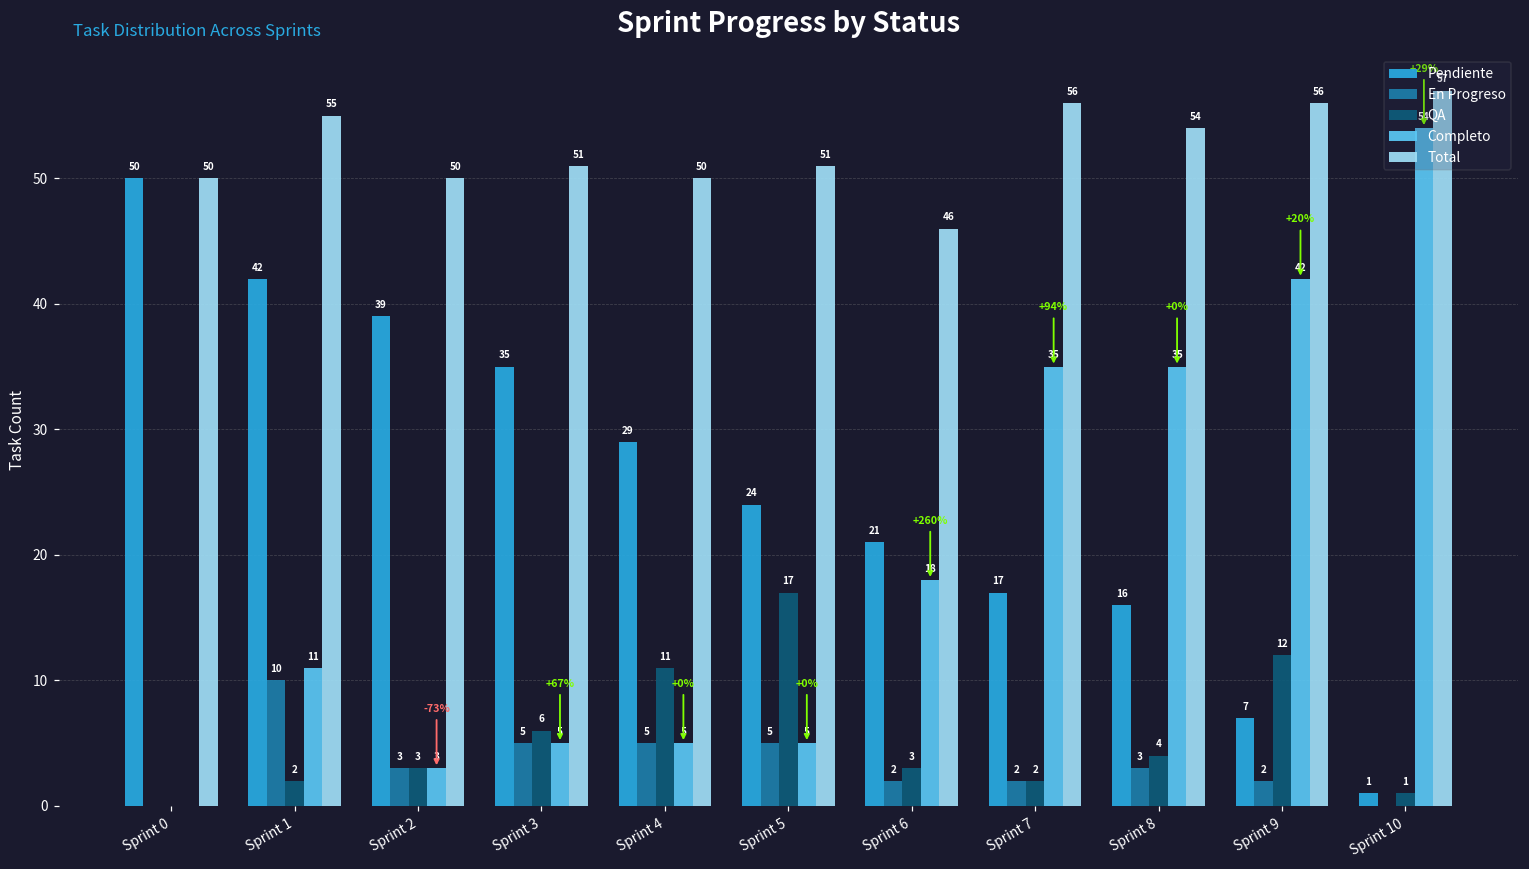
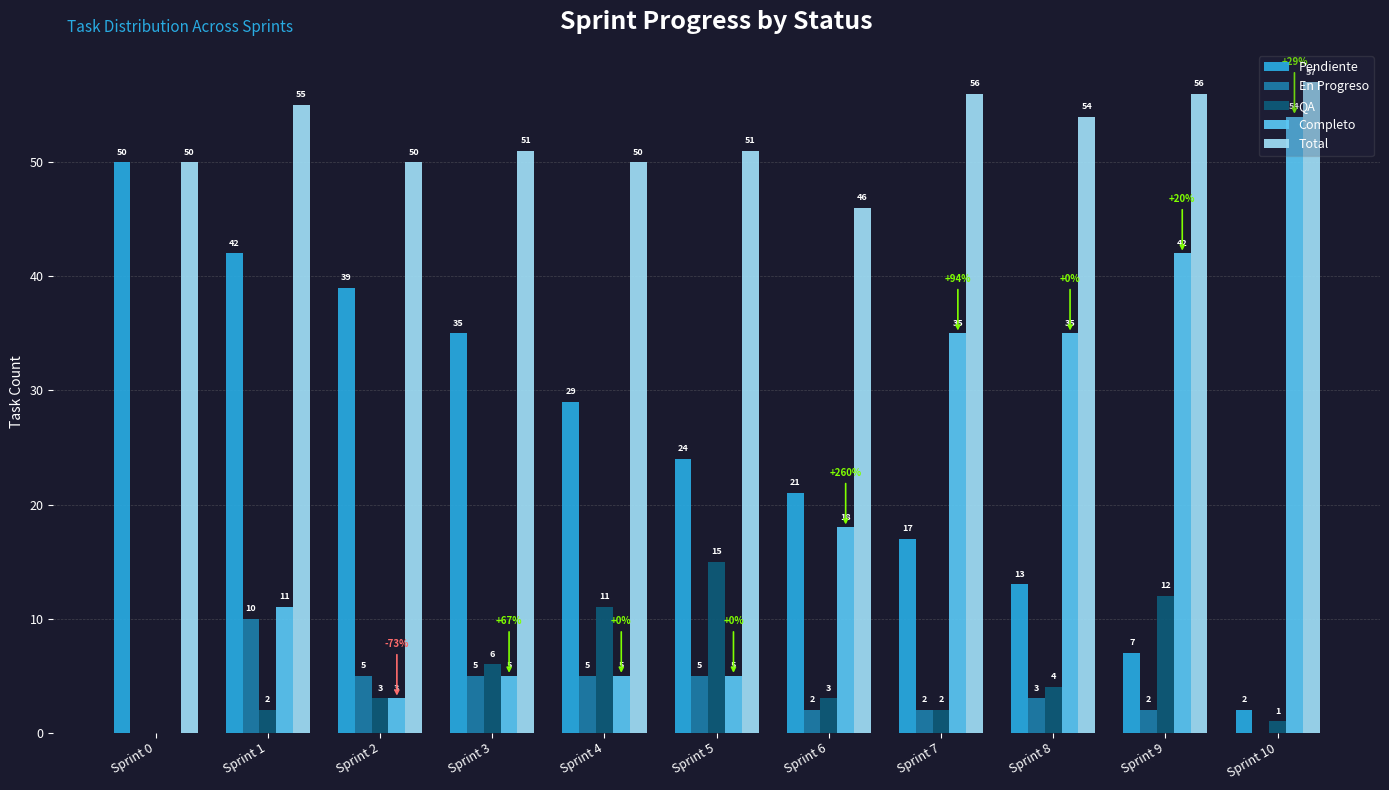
En Progreso, Sprint 2: 3 -> 5
QA, Sprint 5: 17 -> 15
Pendiente, Sprint 8: 16 -> 13
Pendiente, Sprint 10: 1 -> 2
